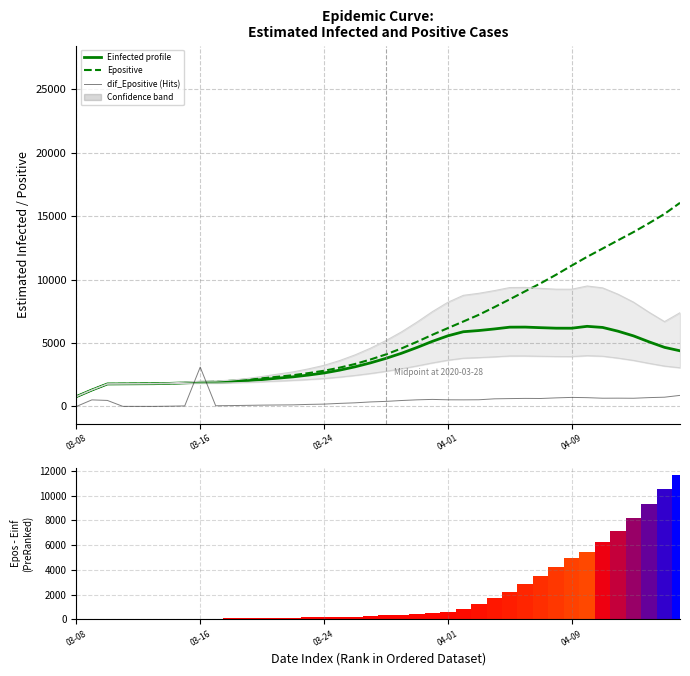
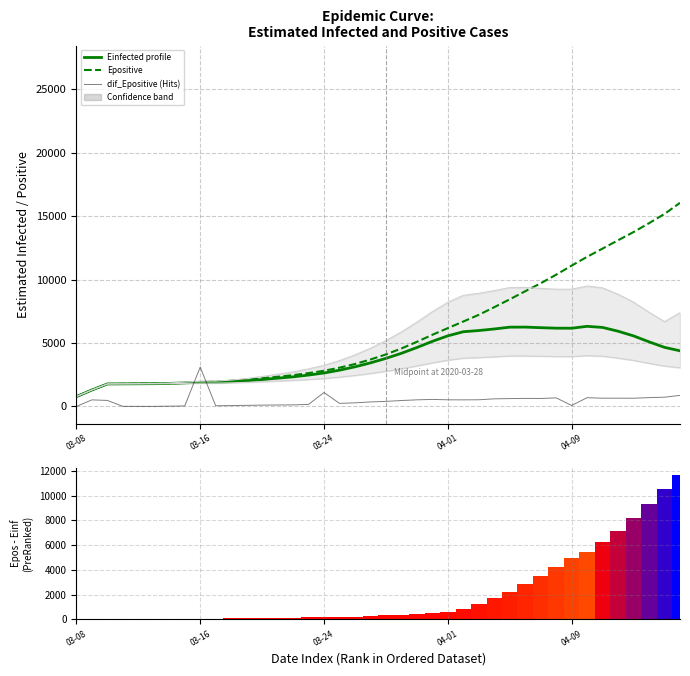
Epidemic Curve: Estimated Infected and Positive Cases, dif_Epositive (Hits), 03-24: 200 -> 1100
Epidemic Curve: Estimated Infected and Positive Cases, dif_Epositive (Hits), 04-09: 700 -> 100
